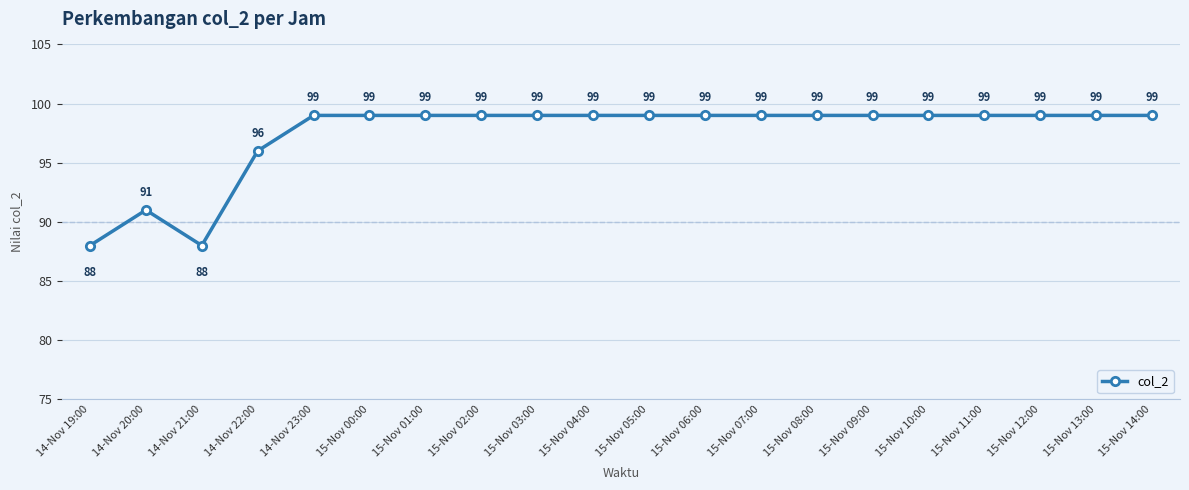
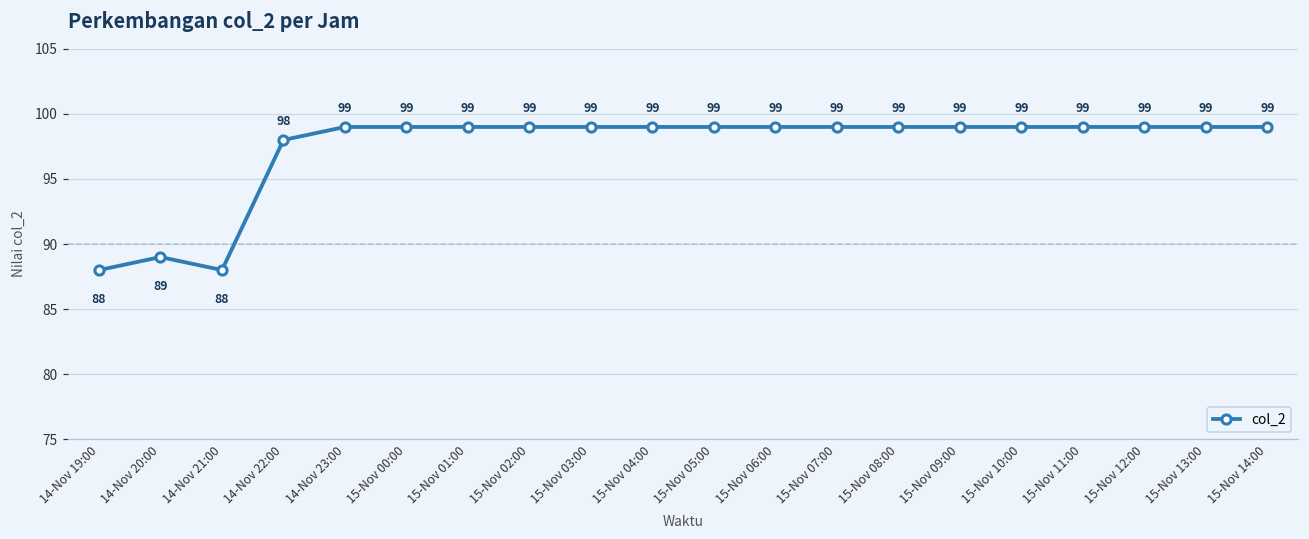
14-Nov 20:00: 91 -> 89
14-Nov 22:00: 96 -> 98
